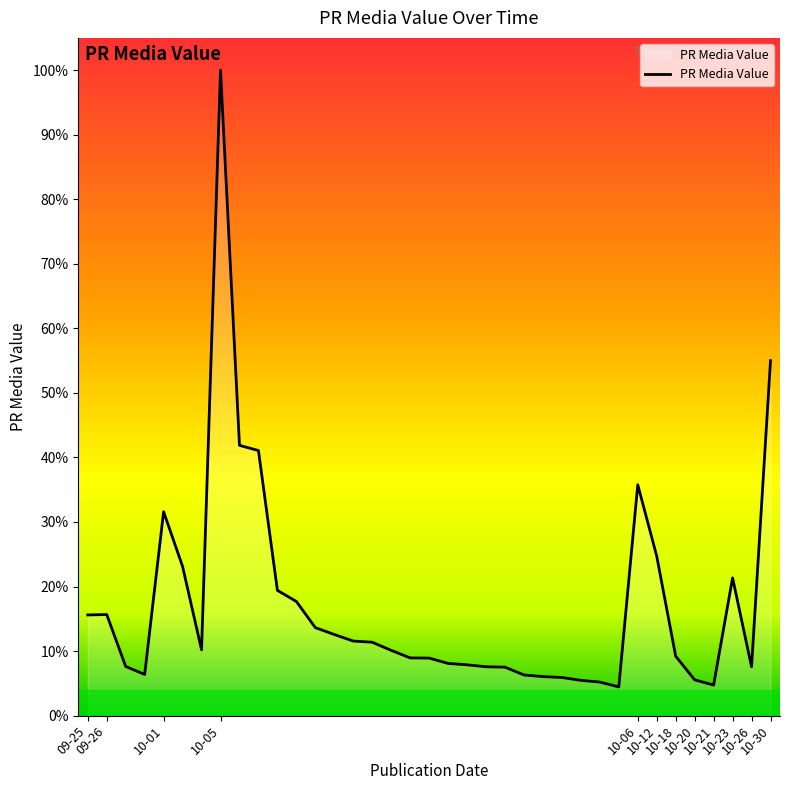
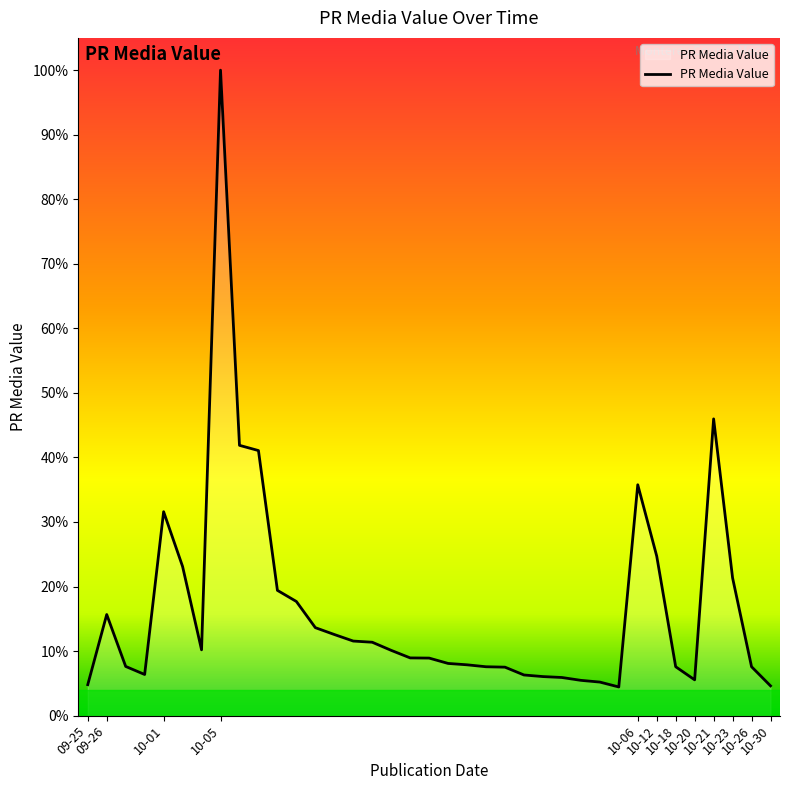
09-25: 16% -> 5%
10-18: 9% -> 8%
10-21: 5% -> 46%
10-30: 55% -> 5%
